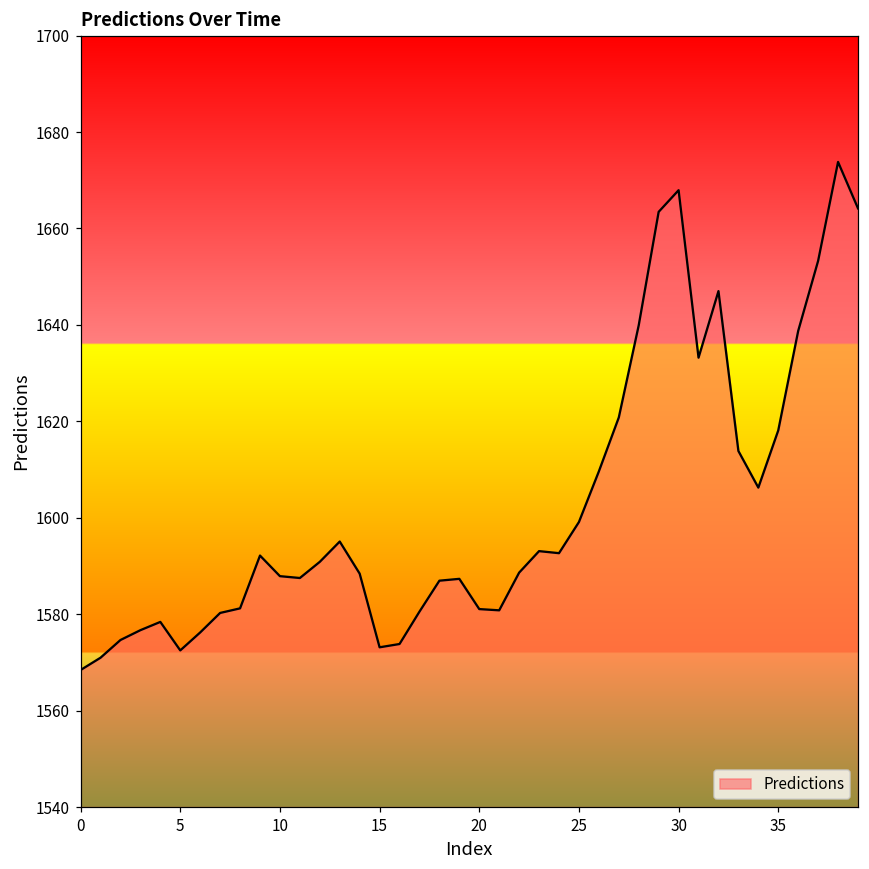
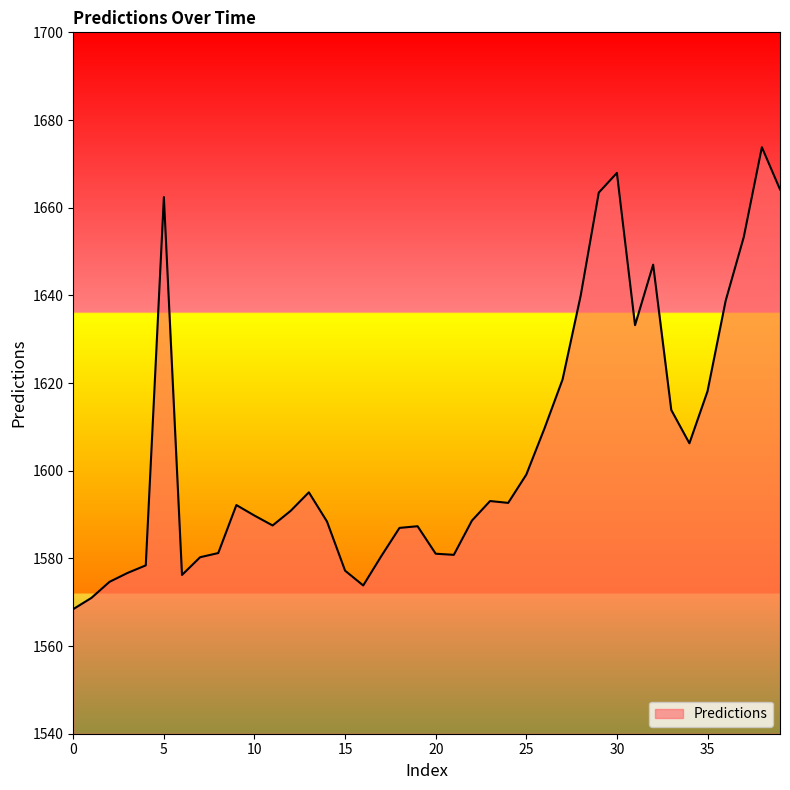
5: 1572 -> 1662
10: 1588 -> 1590
15: 1573 -> 1577
